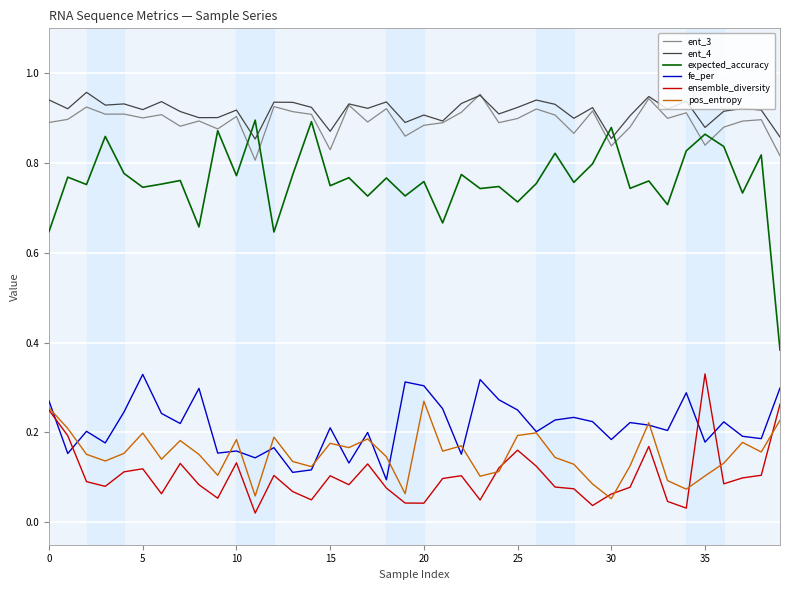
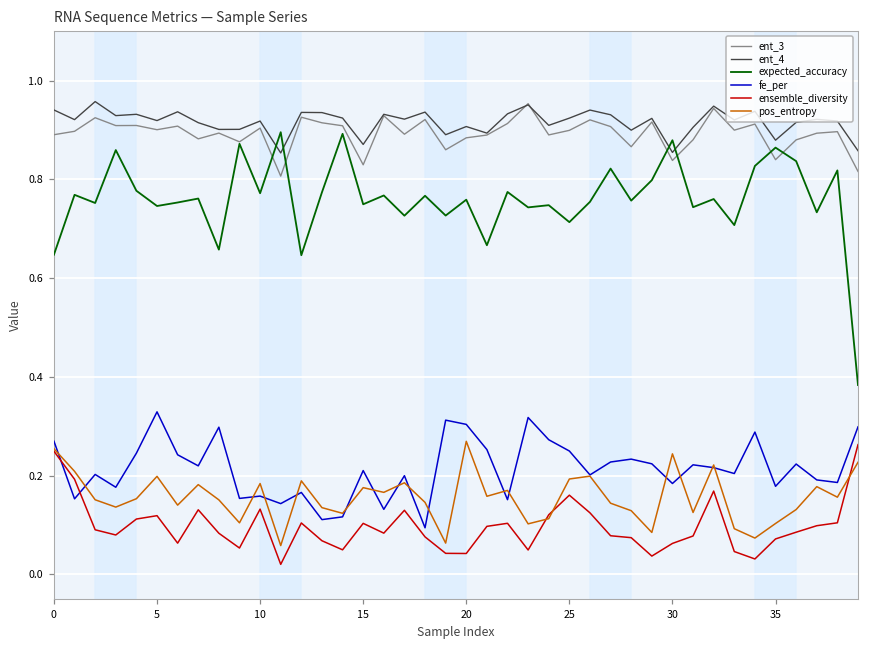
pos_entropy, 30: 0.05 -> 0.24
ensemble_diversity, 35: 0.33 -> 0.07
